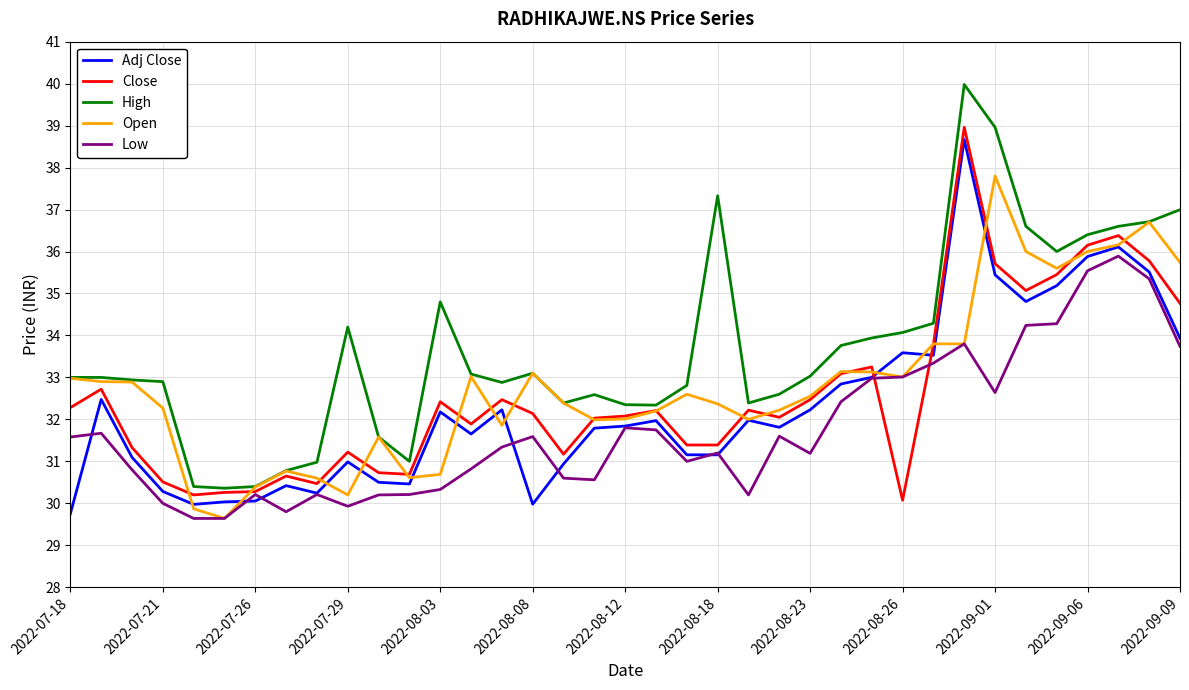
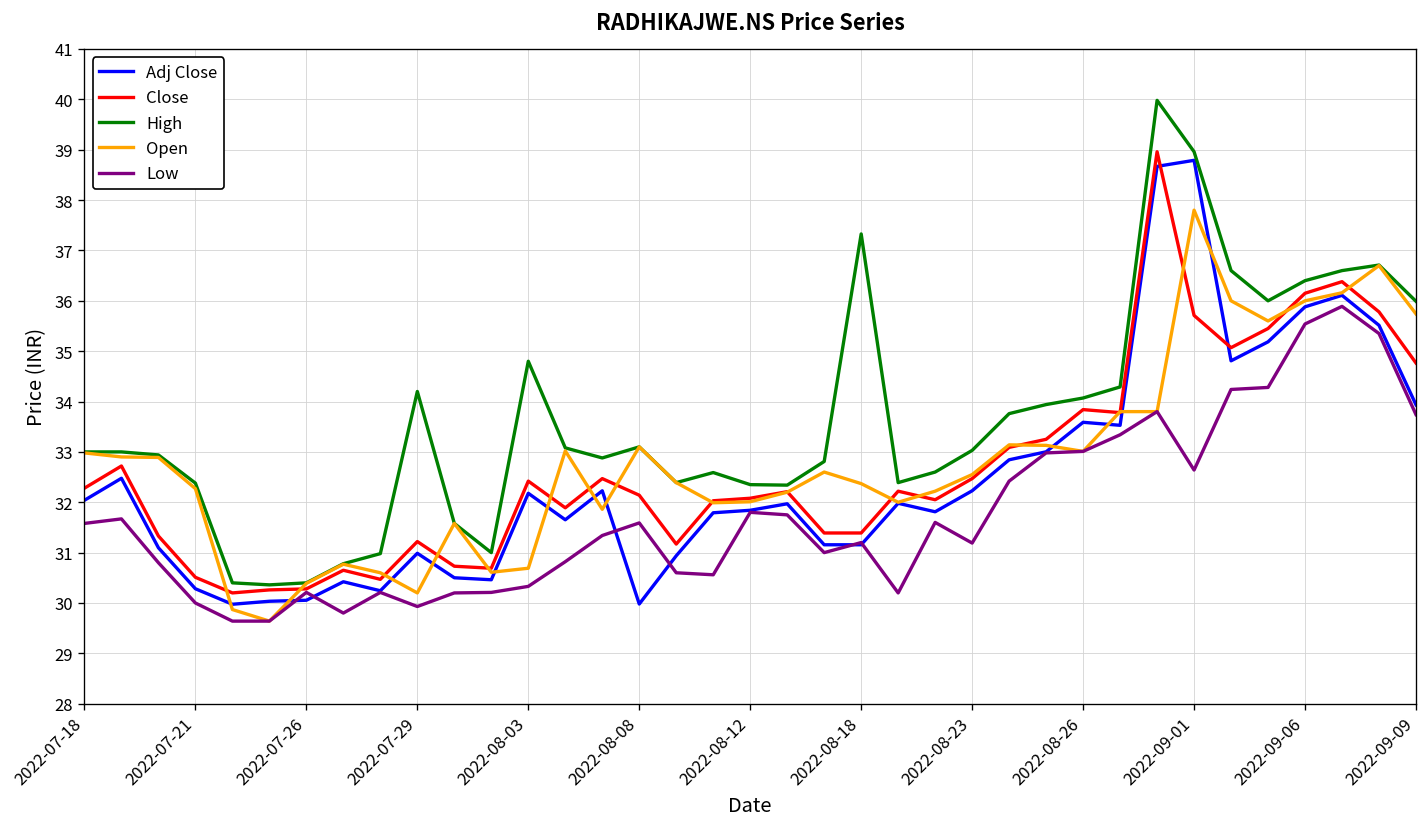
Adj Close, 2022-07-18: 29.8 -> 32.0
High, 2022-07-21: 32.9 -> 32.4
Close, 2022-08-26: 30.1 -> 33.8
Adj Close, 2022-09-01: 35.4 -> 38.8
High, 2022-09-09: 37.0 -> 36.0
